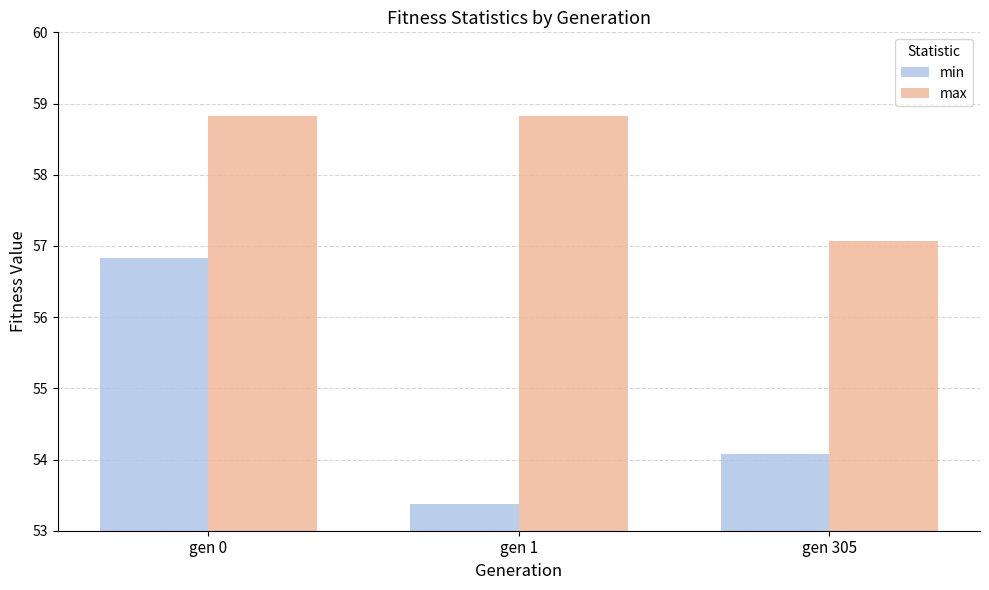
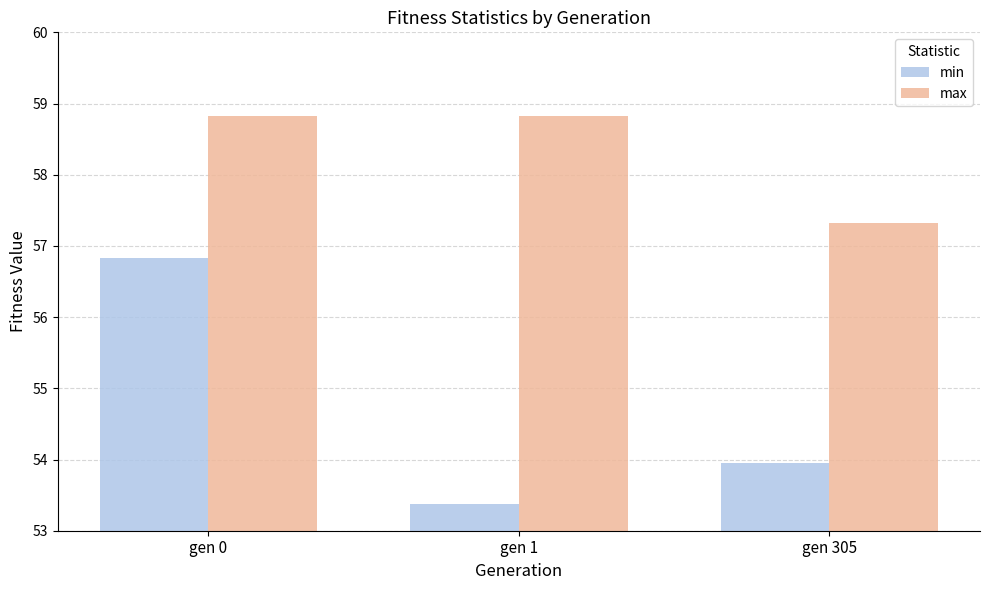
min, gen 305: 54.1 -> 53.9
max, gen 305: 57.1 -> 57.3
